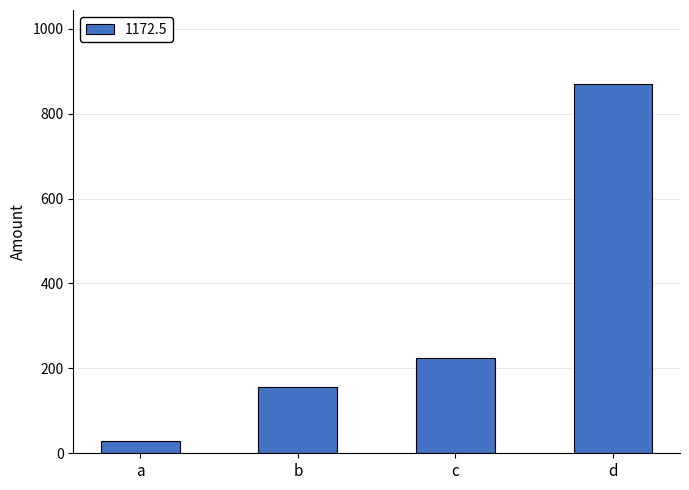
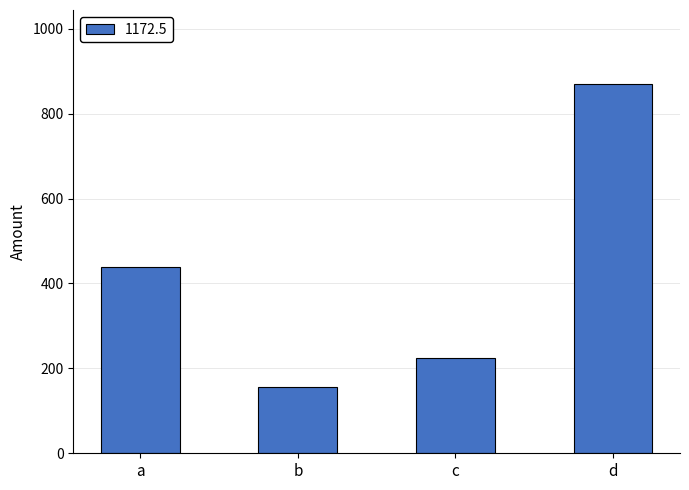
a: 30 -> 440
